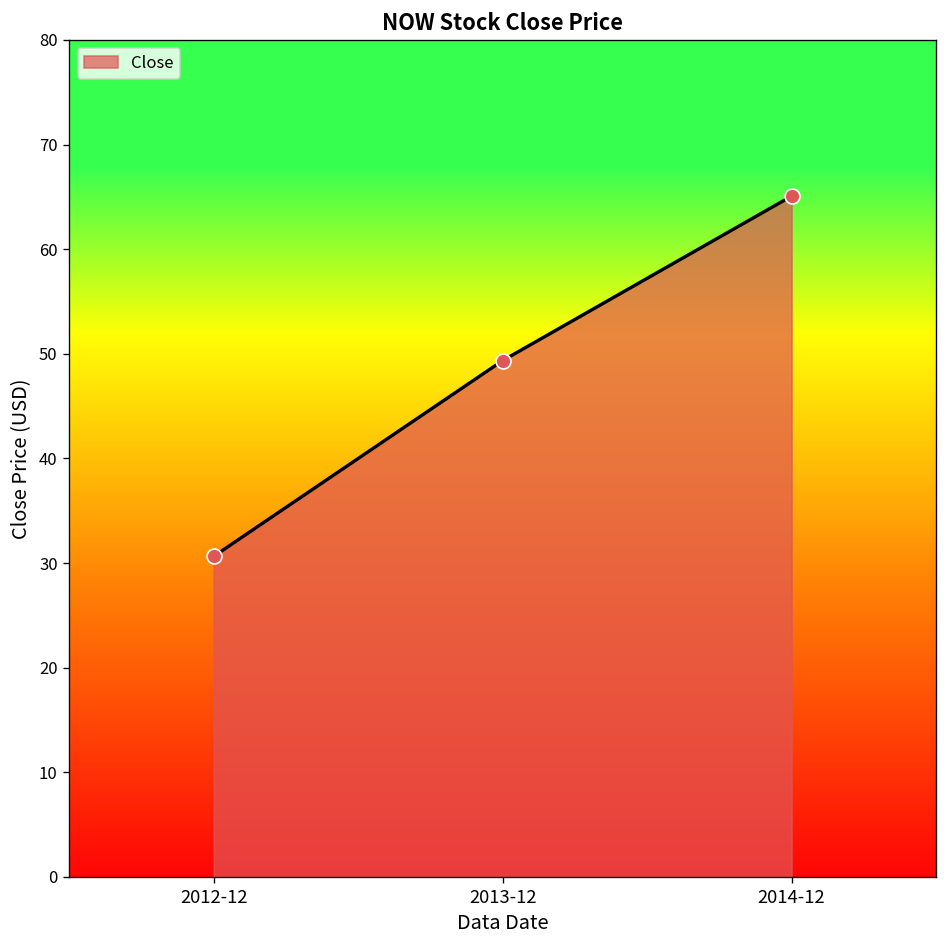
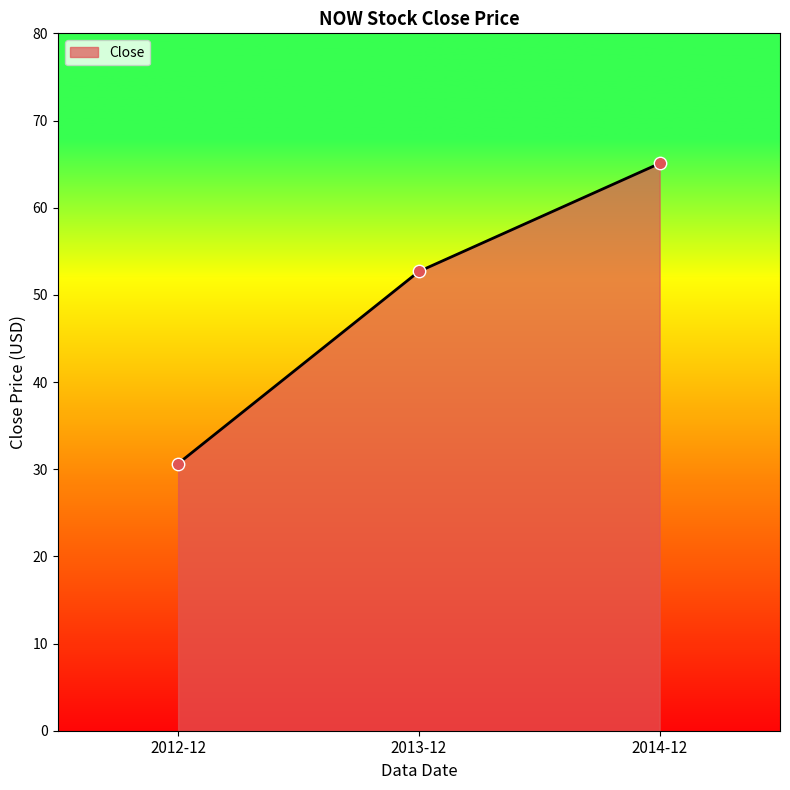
2013-12: 49 -> 53
